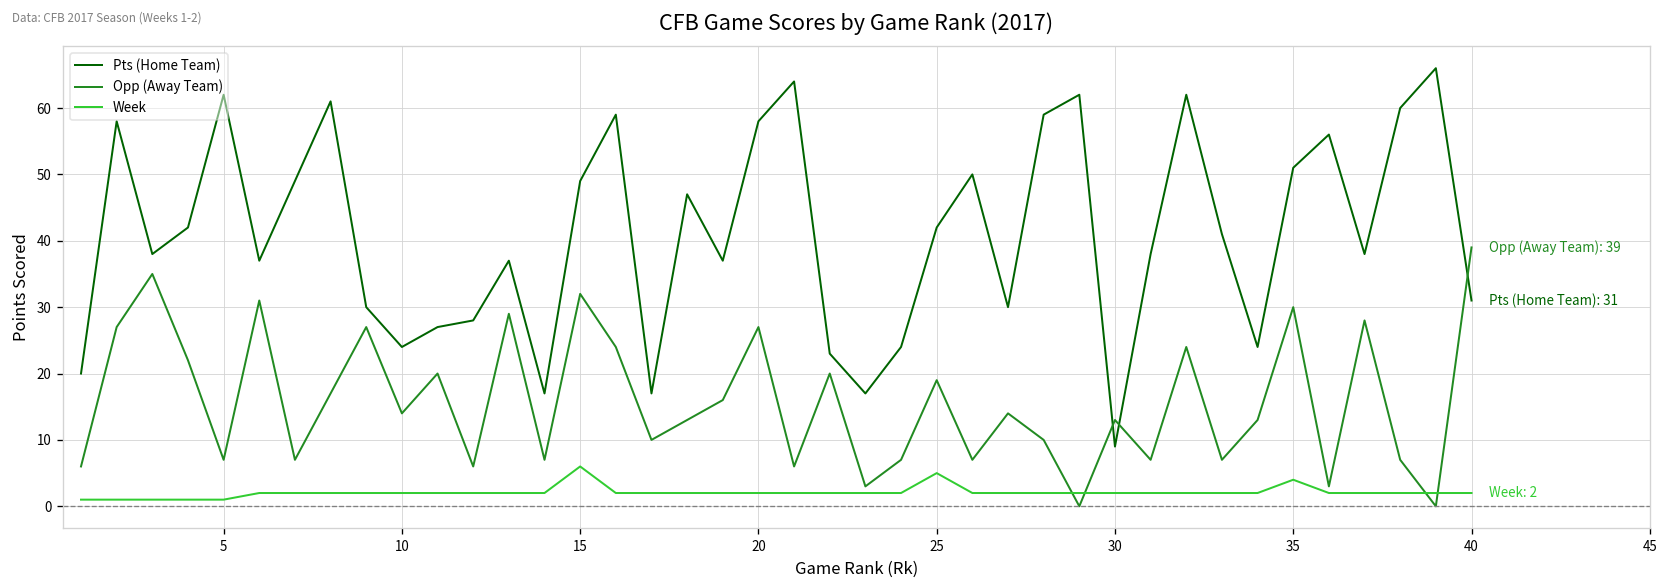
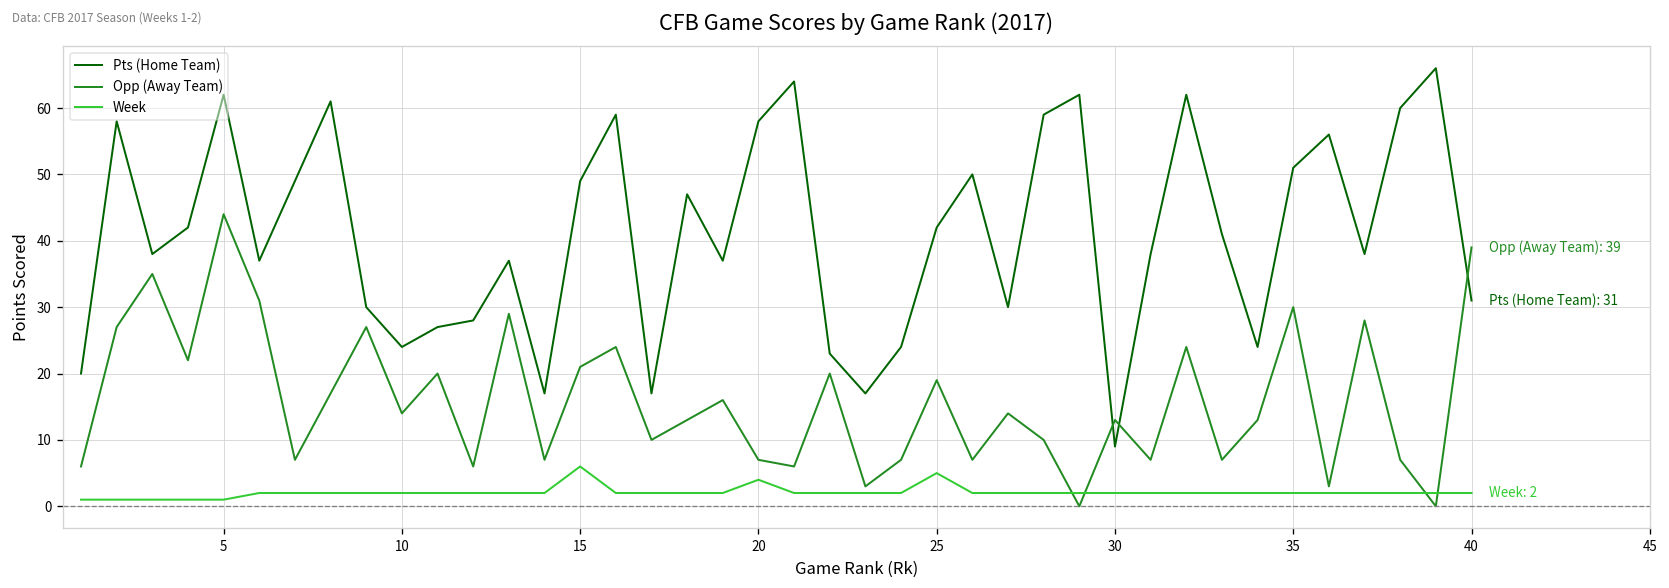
Opp (Away Team), 5: 7 -> 44
Opp (Away Team), 15: 32 -> 21
Opp (Away Team), 20: 27 -> 7
Week, 20: 2 -> 4
Week, 35: 4 -> 2
